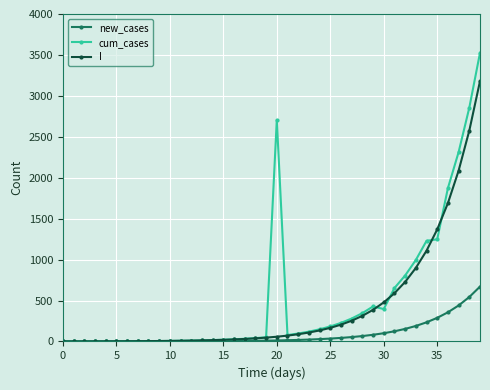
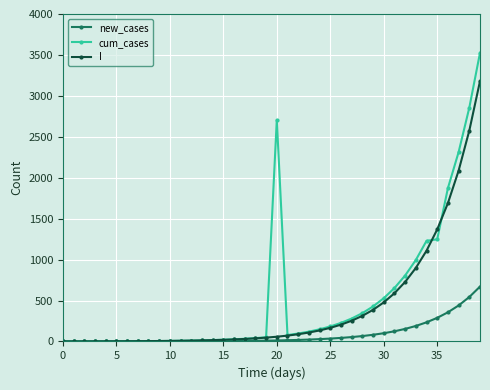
cum_cases, 30: 400 -> 500
